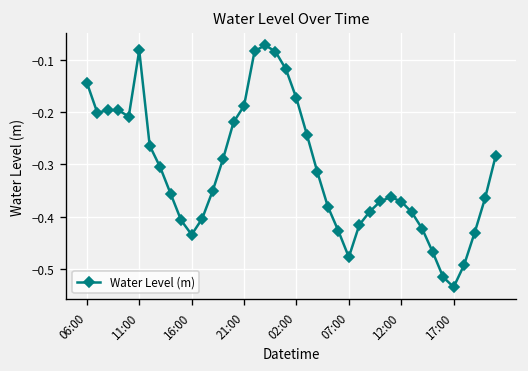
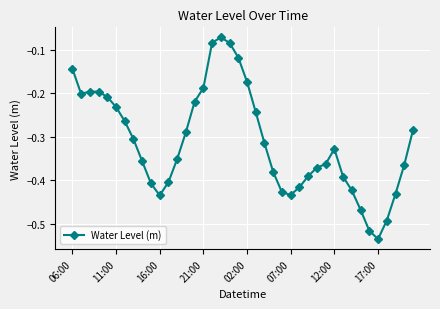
11:00: -0.08 -> -0.23
07:00: -0.48 -> -0.43
12:00: -0.37 -> -0.33
